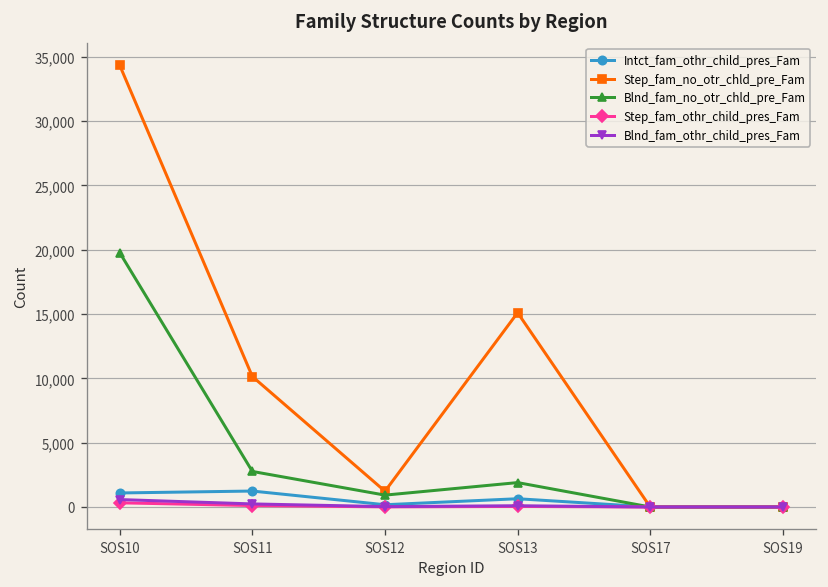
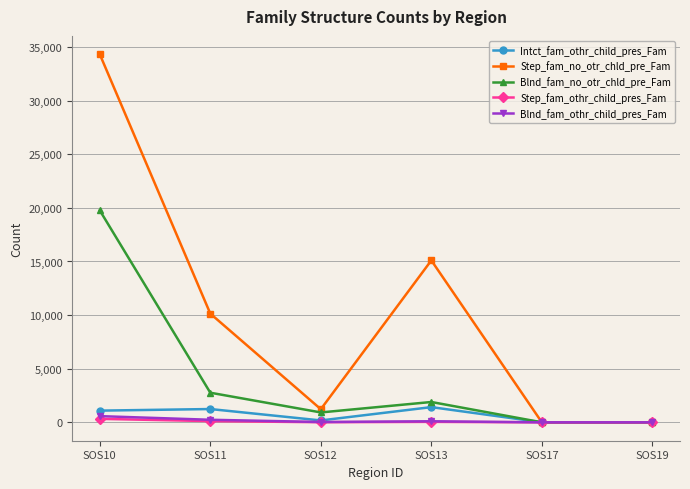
Intct_fam_othr_child_pres_Fam, SOS13: 600 -> 1,400
